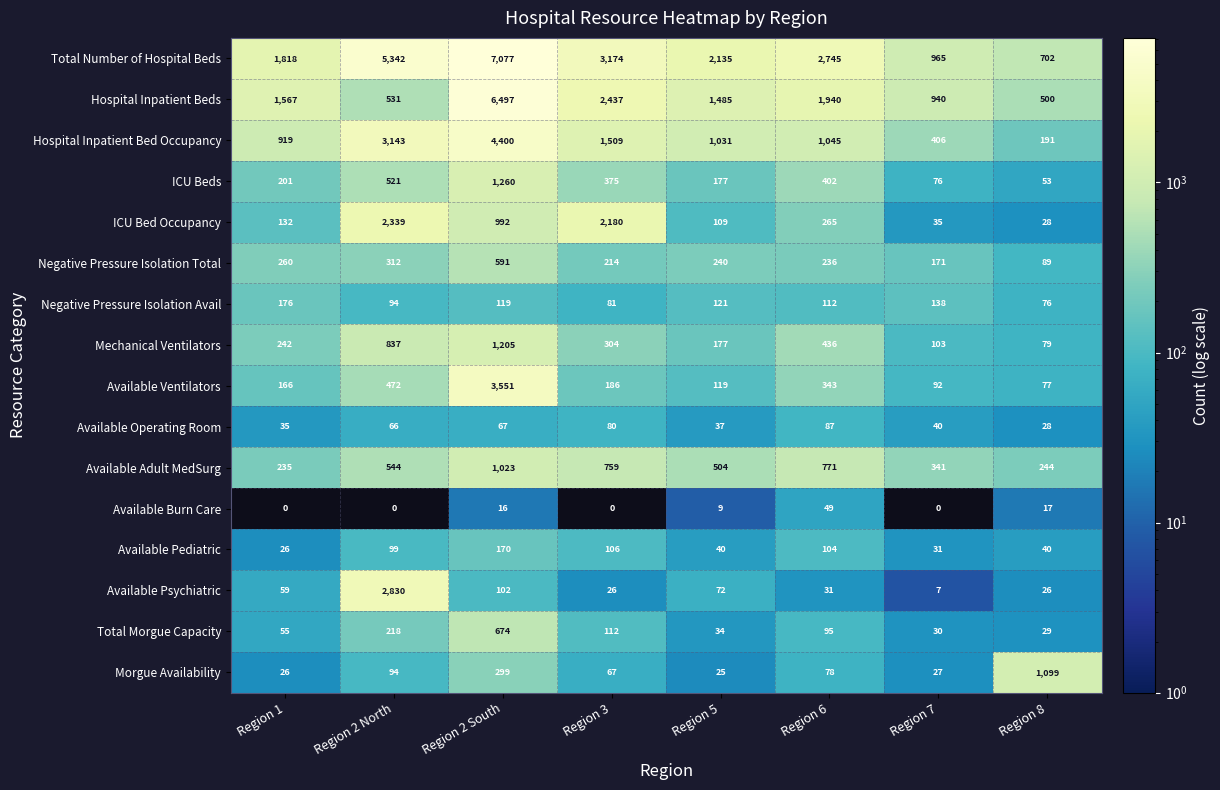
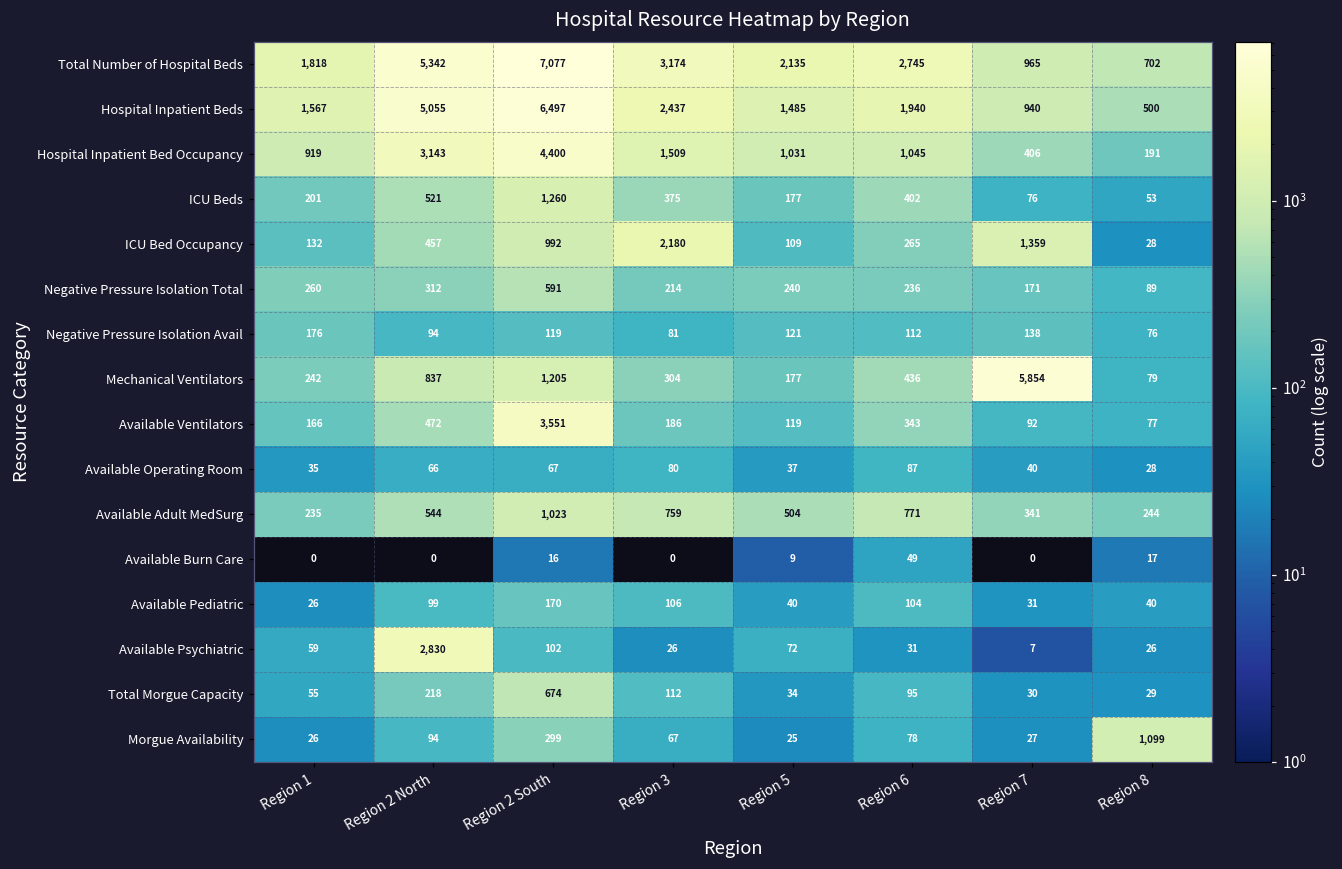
Hospital Inpatient Beds, Region 2 North: 531 -> 5,055
ICU Bed Occupancy, Region 2 North: 2,339 -> 457
ICU Bed Occupancy, Region 7: 35 -> 1,359
Mechanical Ventilators, Region 7: 103 -> 5,854
